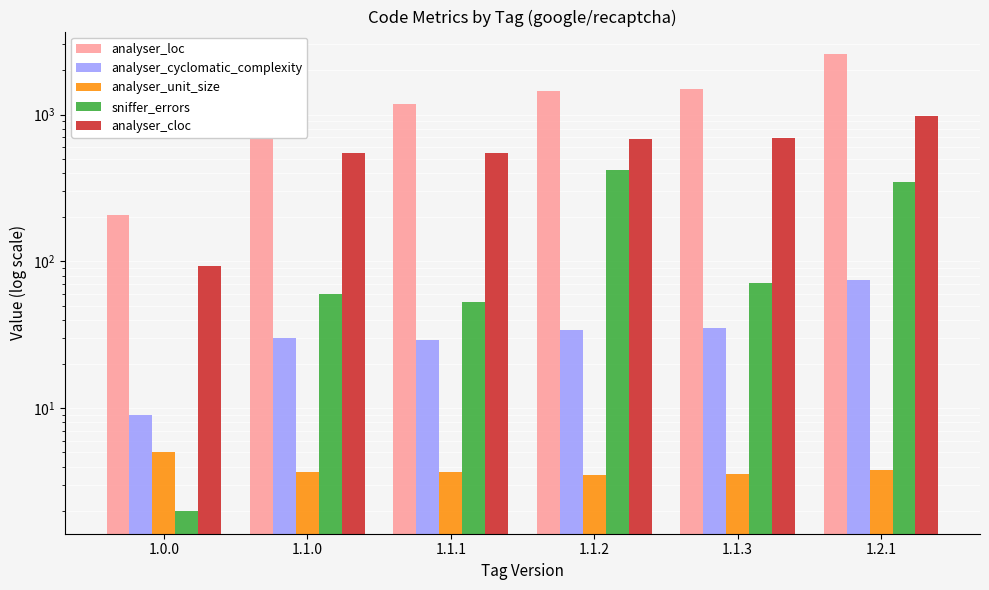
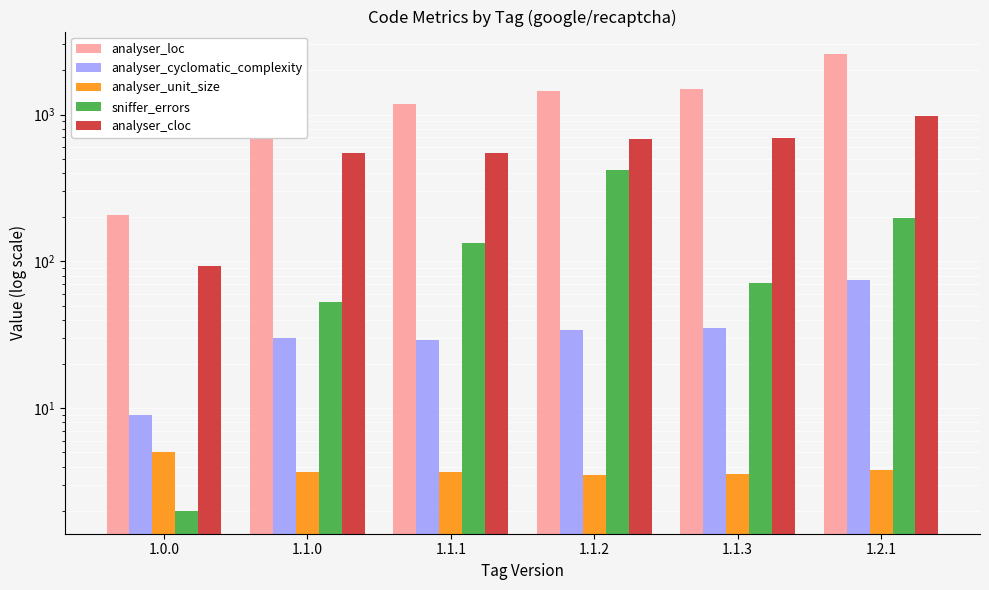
sniffer_errors, 1.1.0: 60 -> 53
sniffer_errors, 1.1.1: 53 -> 130
sniffer_errors, 1.2.1: 350 -> 200
